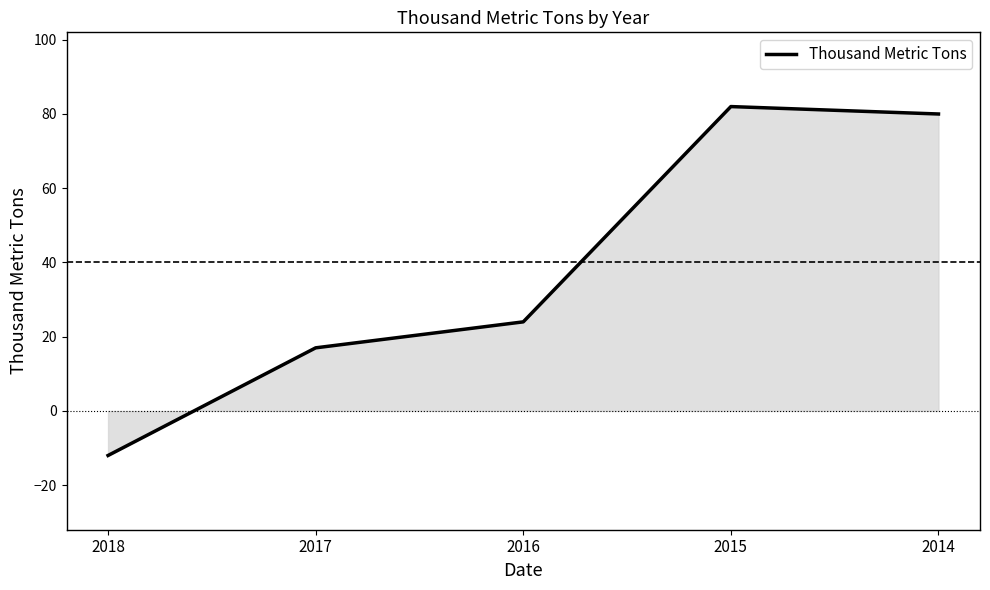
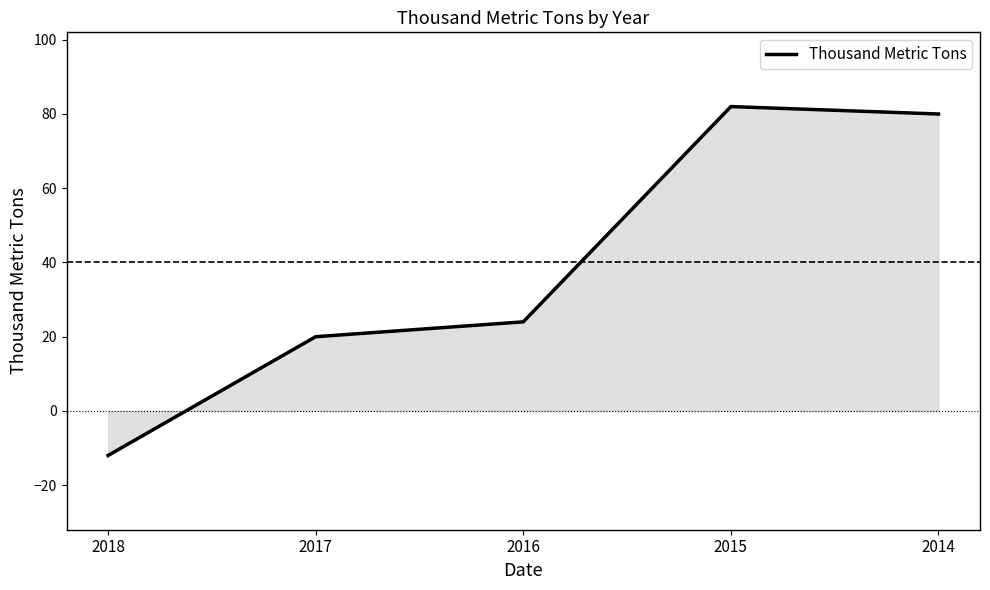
Thousand Metric Tons, 2017: 17 -> 20
